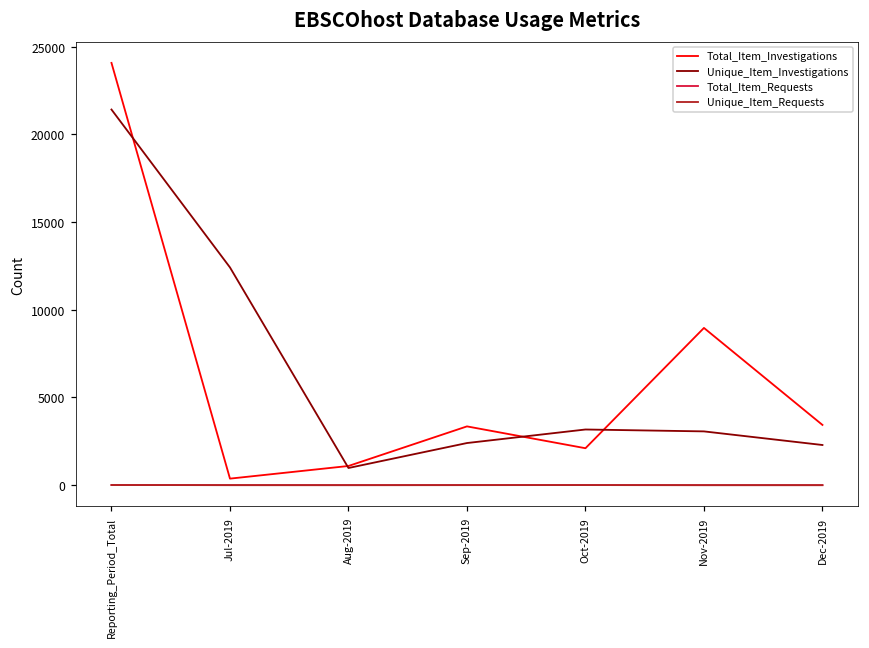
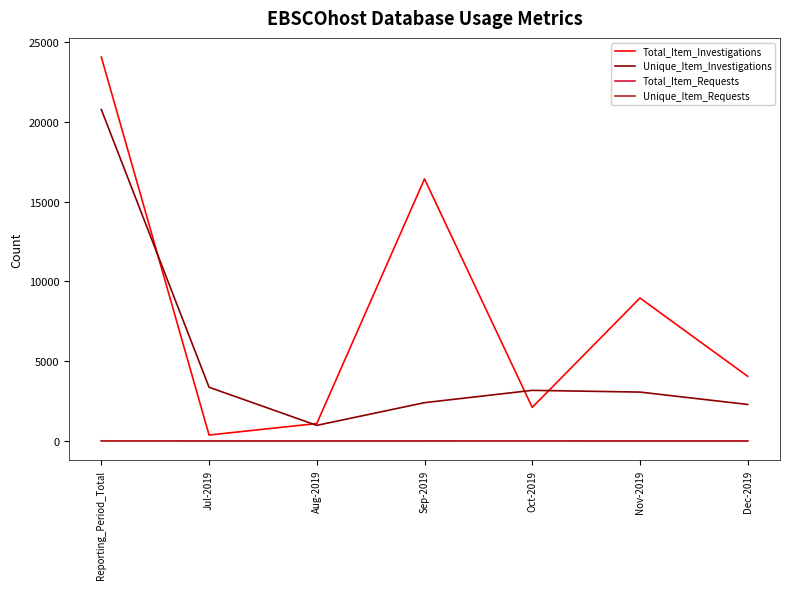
Unique_Item_Investigations, Reporting_Period_Total: 21400 -> 20800
Unique_Item_Investigations, Jul-2019: 12400 -> 3400
Total_Item_Investigations, Sep-2019: 3400 -> 16400
Total_Item_Investigations, Dec-2019: 3400 -> 4100
